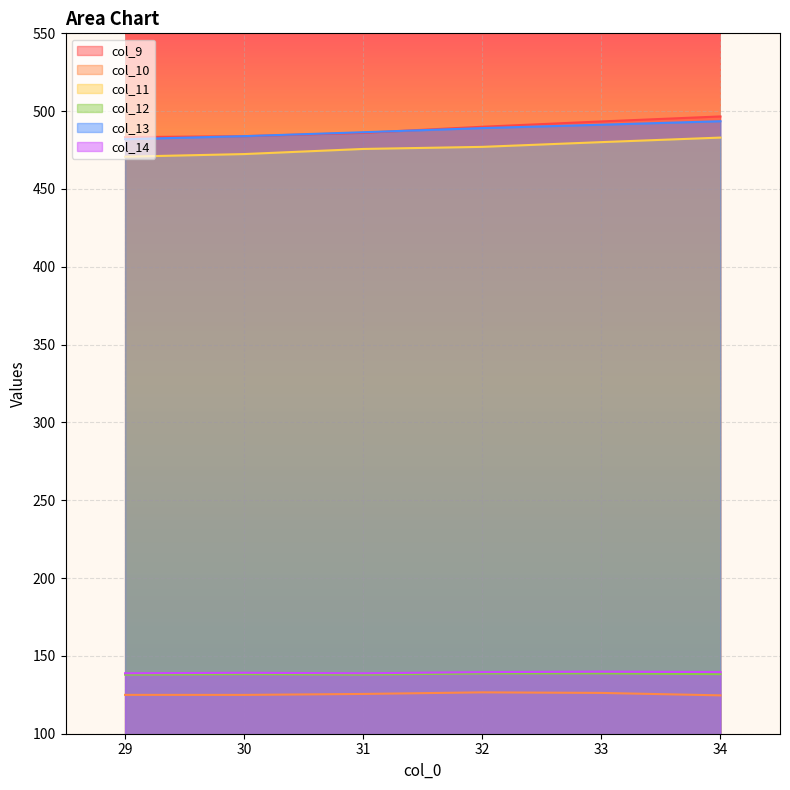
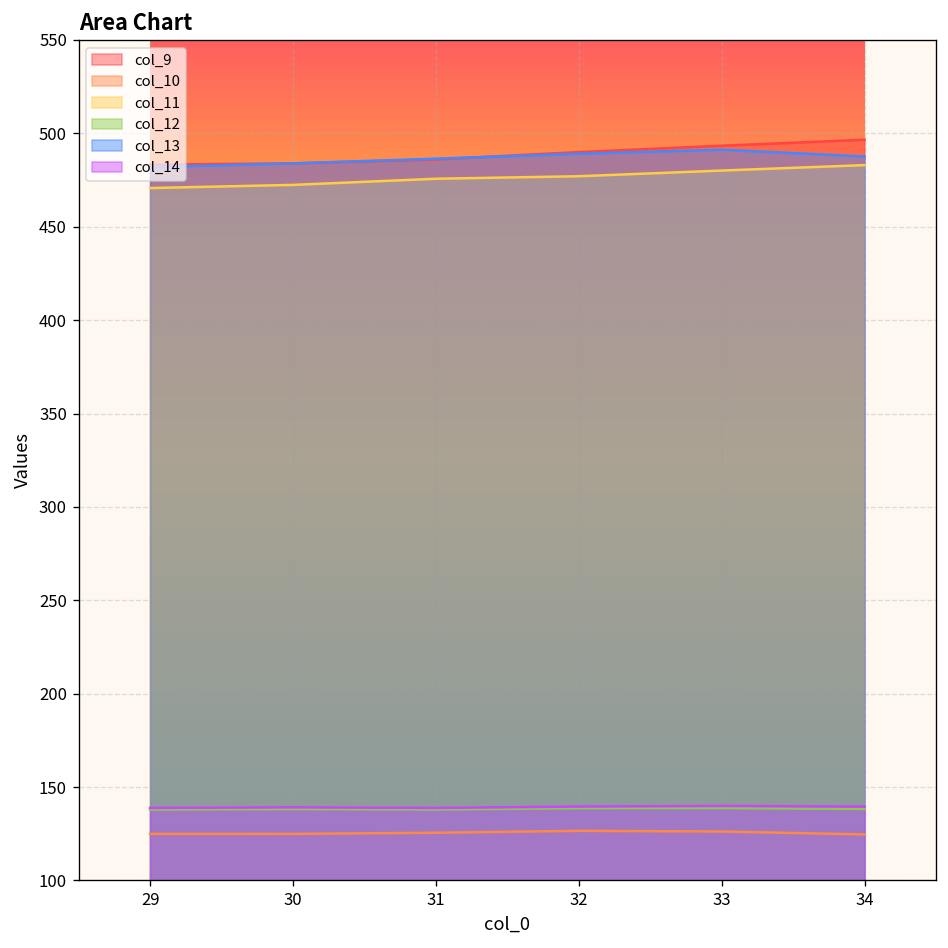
col_13, 34: 494 -> 488
